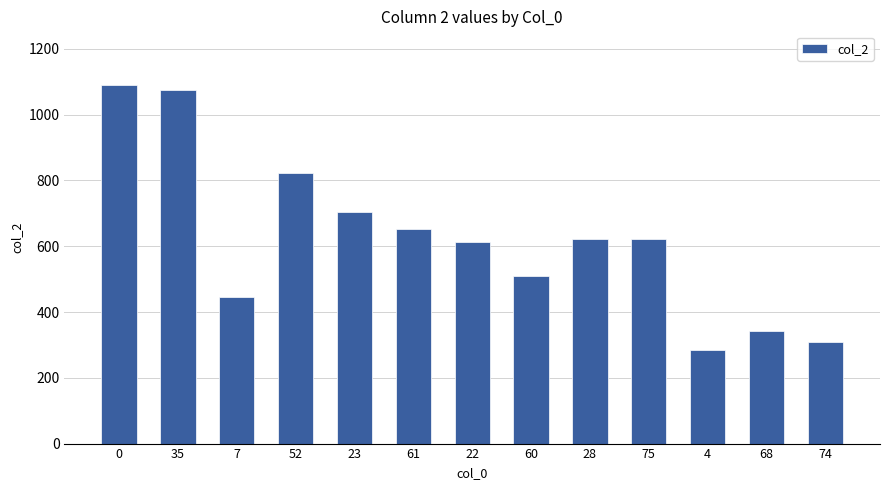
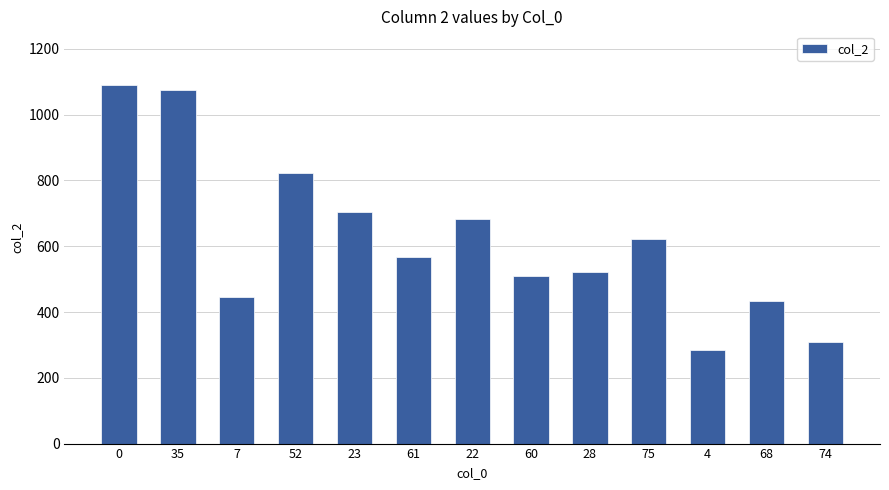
61: 650 -> 570
22: 610 -> 680
28: 620 -> 520
68: 340 -> 430
